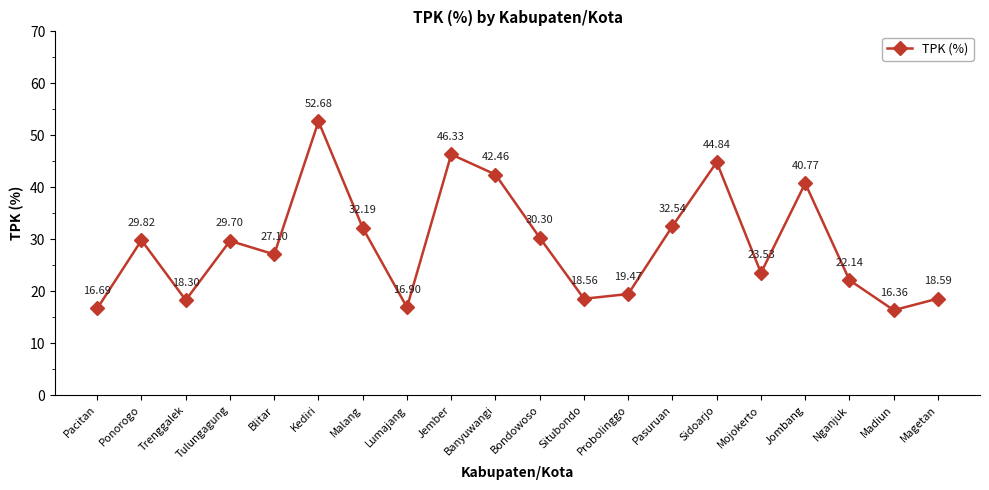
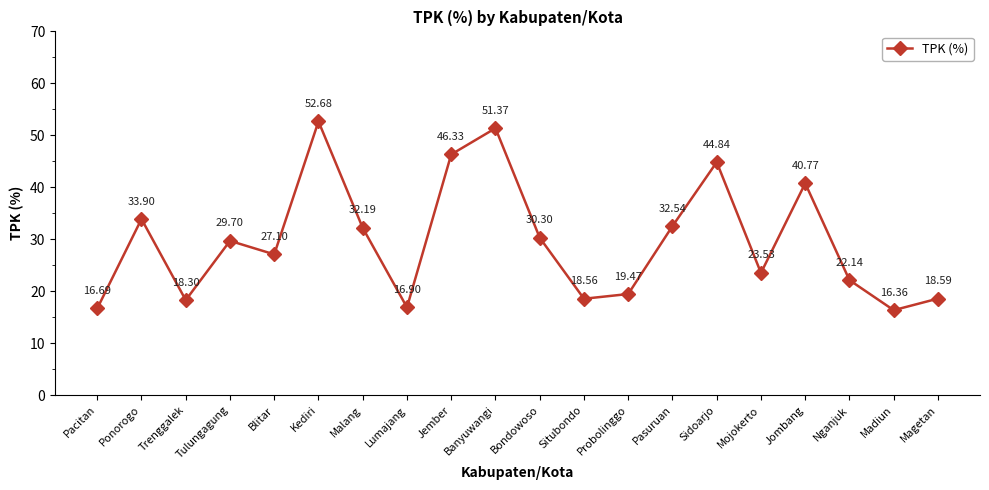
Ponorogo: 29.82 -> 33.90
Banyuwangi: 42.46 -> 51.37
